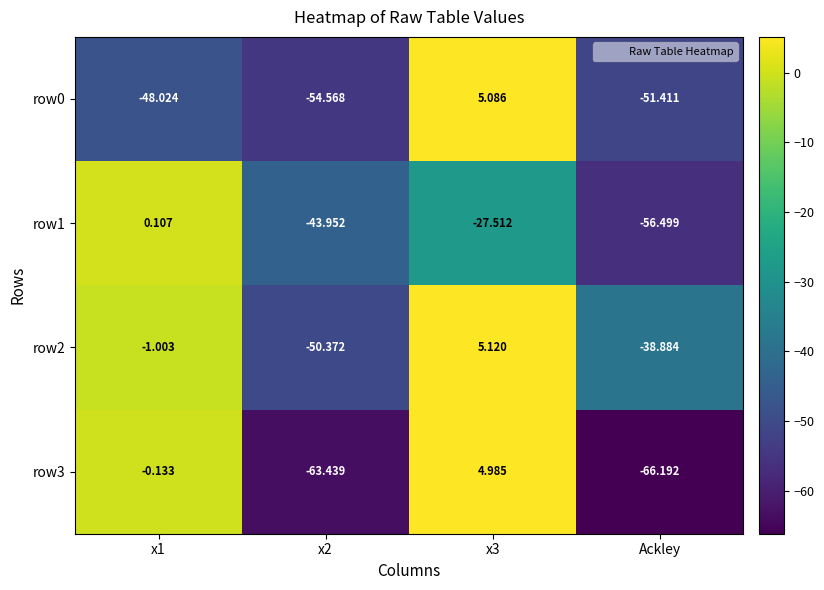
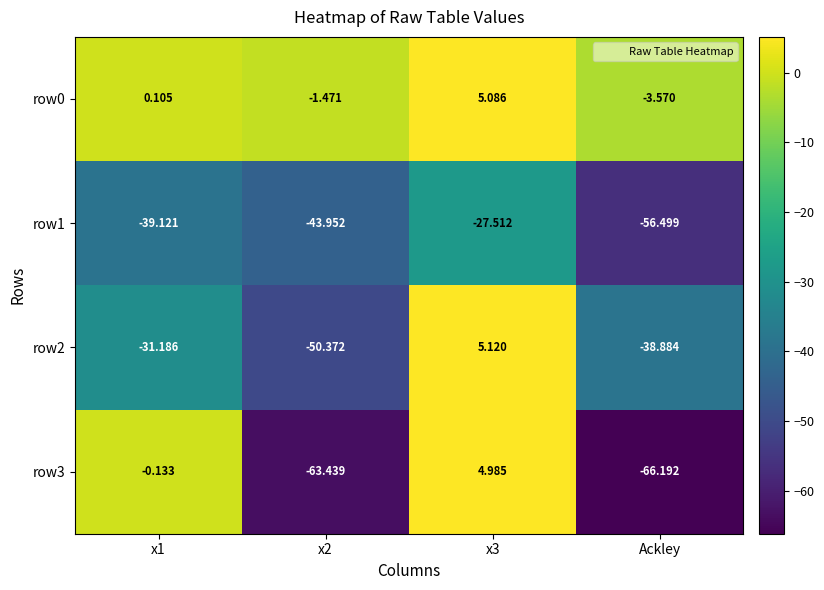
row0, x1: -48.024 -> 0.105
row0, x2: -54.568 -> -1.471
row0, Ackley: -51.411 -> -3.570
row1, x1: 0.107 -> -39.121
row2, x1: -1.003 -> -31.186
